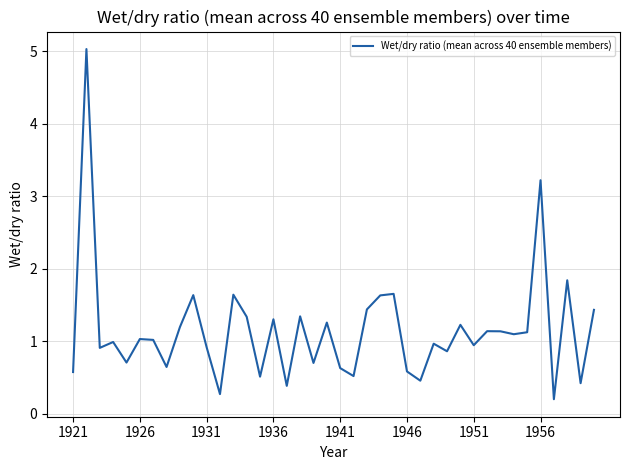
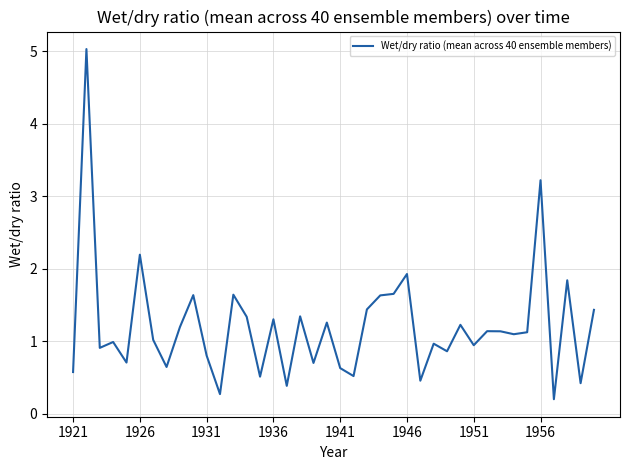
1926: 1.0 -> 2.2
1931: 0.9 -> 0.8
1946: 0.6 -> 1.9
